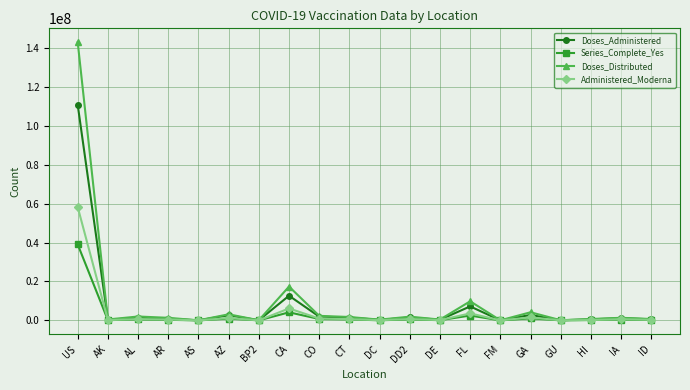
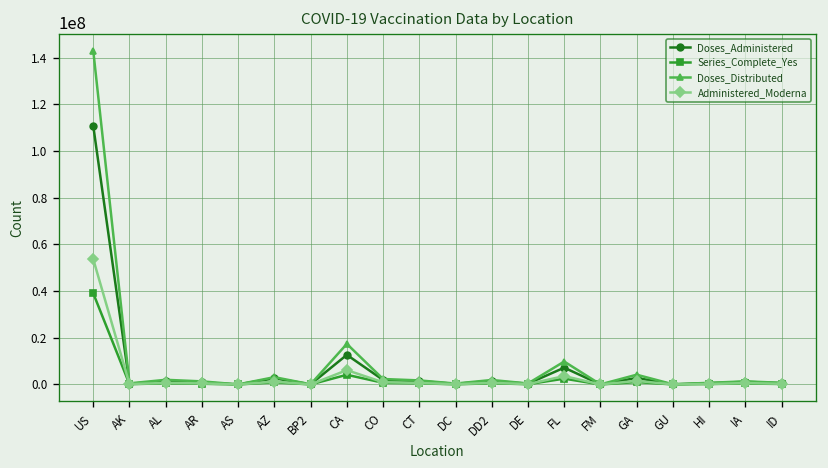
Administered_Moderna, US: 58000000 -> 54000000
